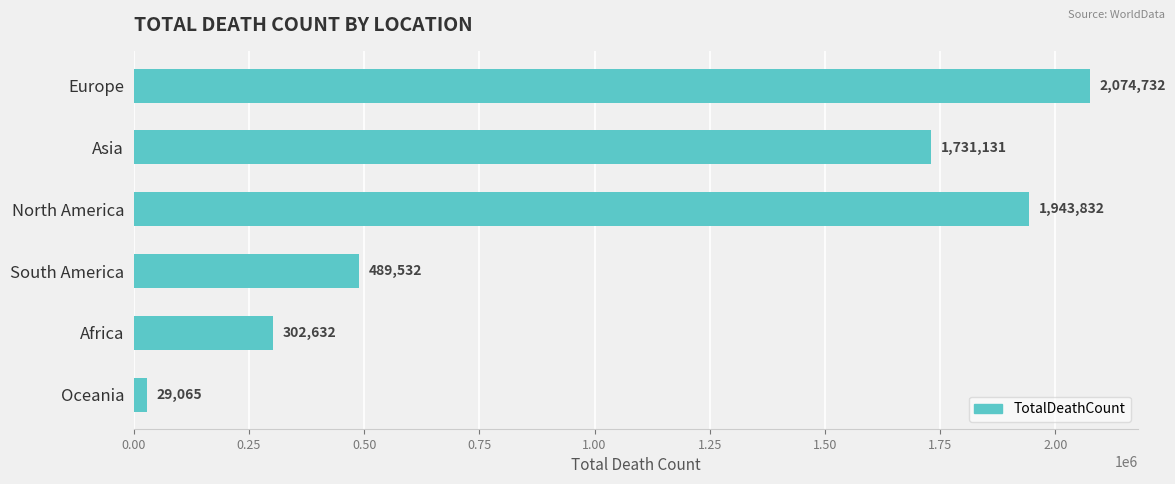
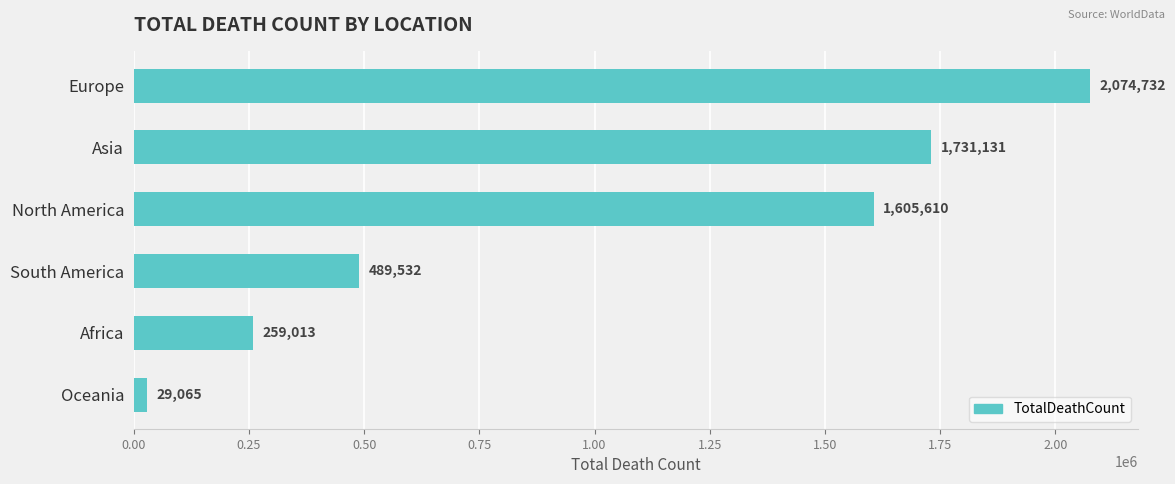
North America: 1,943,832 -> 1,605,610
Africa: 302,632 -> 259,013
